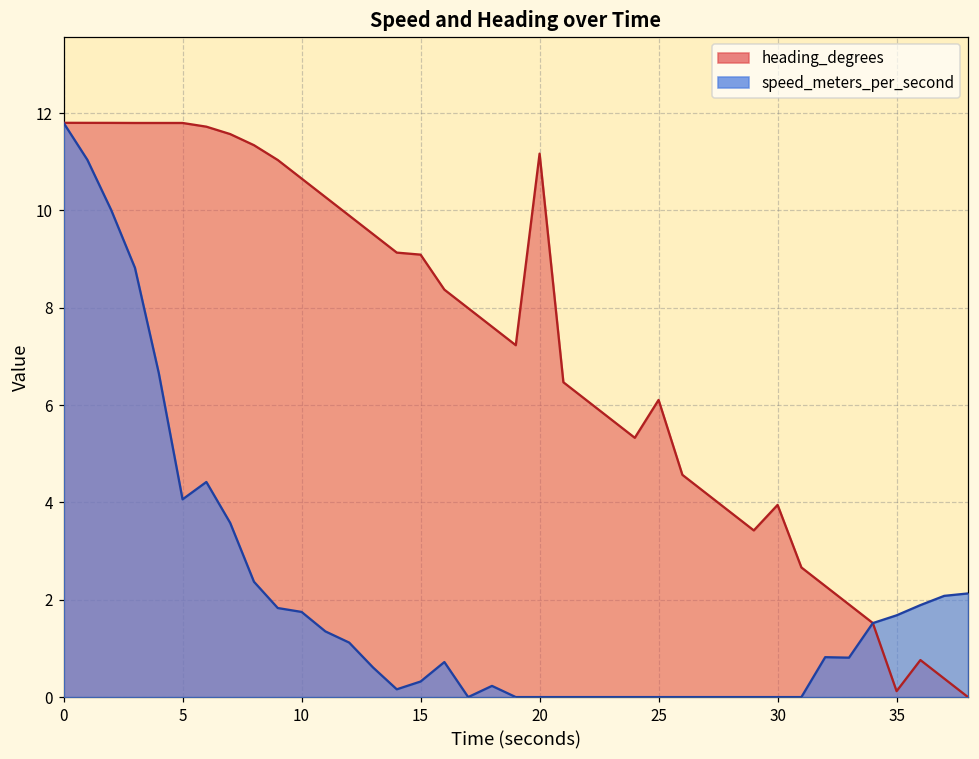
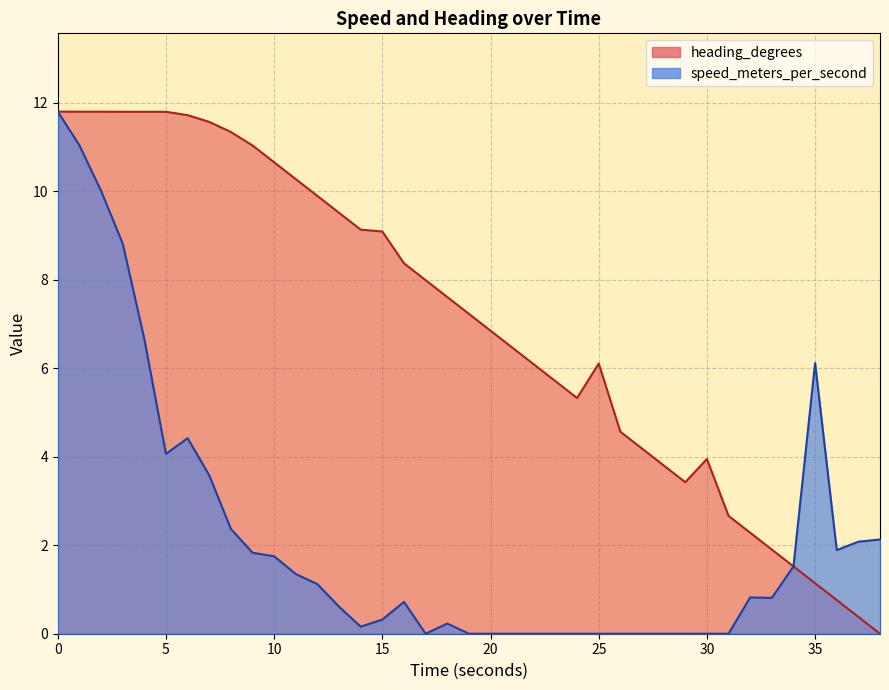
heading_degrees, 20: 11.2 -> 6.8
heading_degrees, 35: 0.1 -> 1.1
speed_meters_per_second, 35: 1.7 -> 6.1
